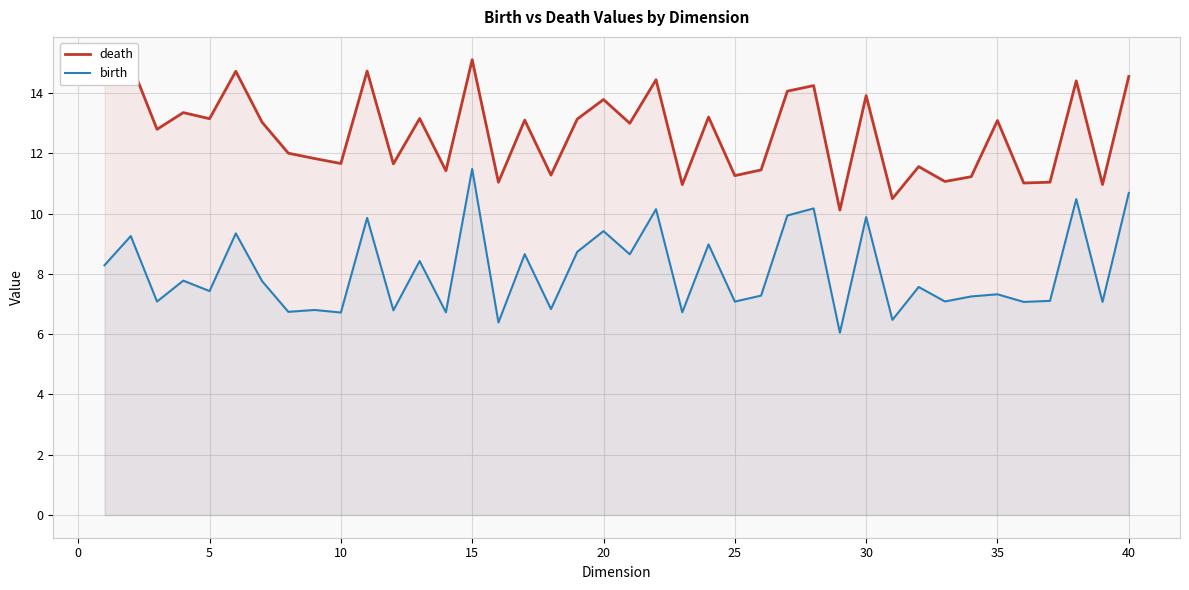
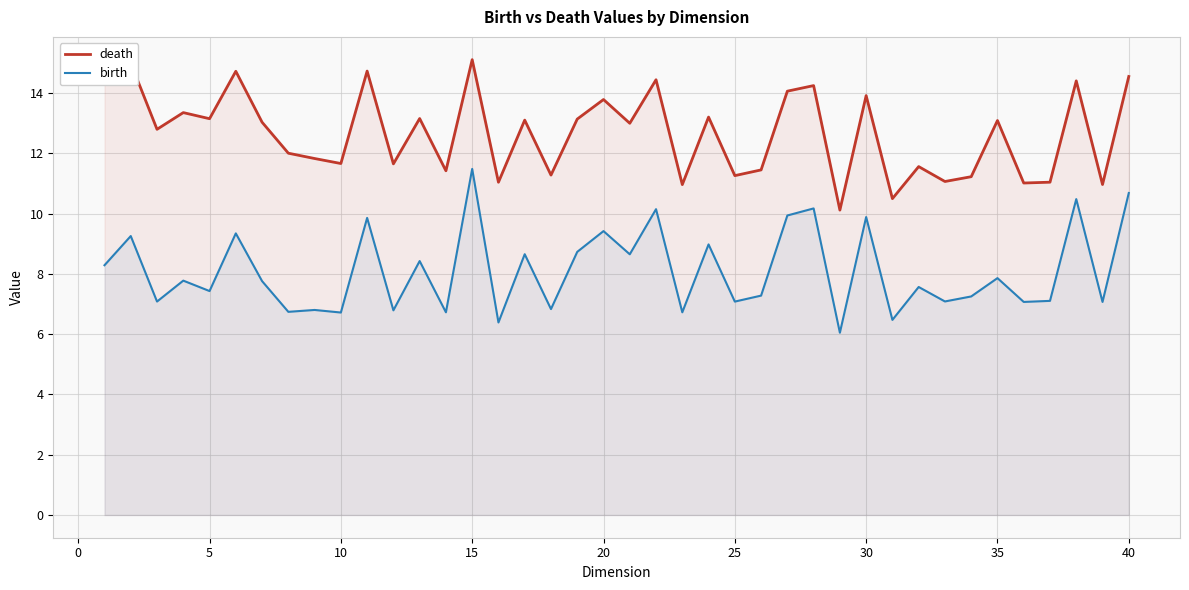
birth, 35: 7.3 -> 7.9
